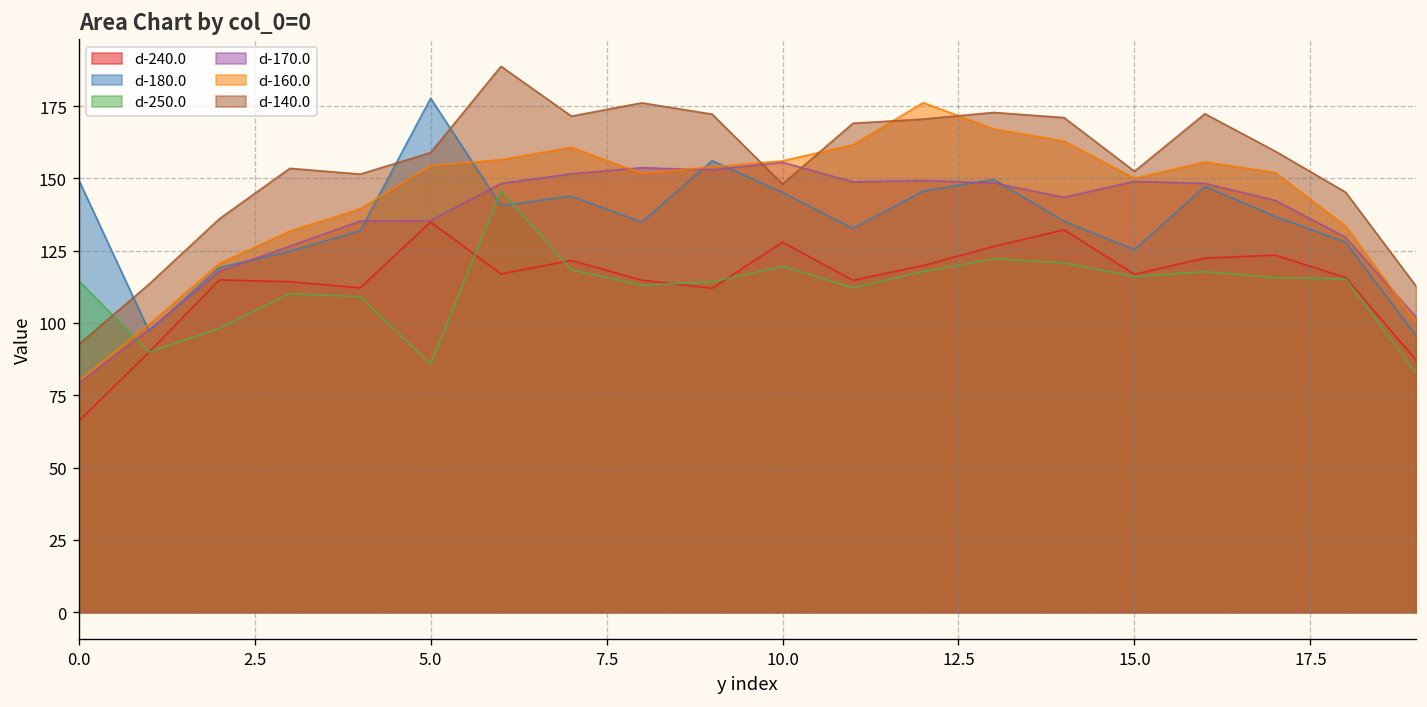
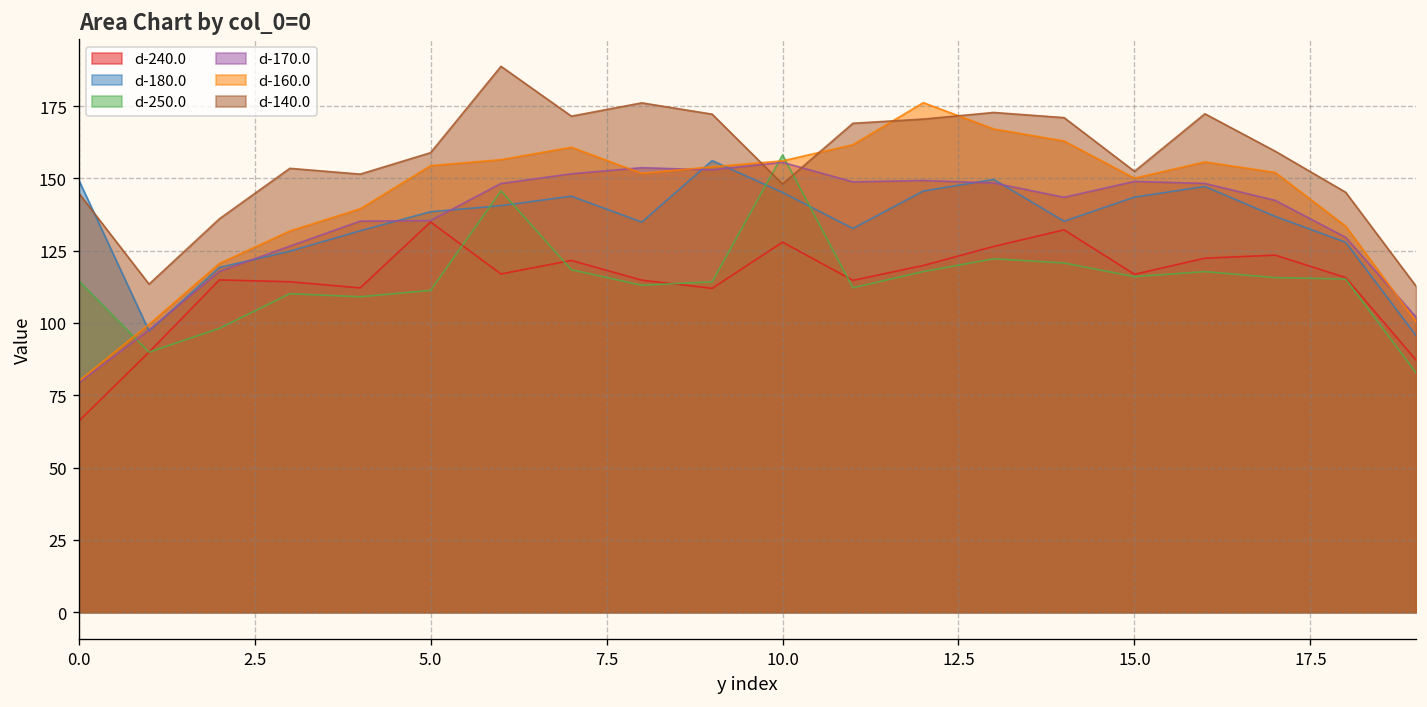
d-140.0, 0.0: 93 -> 145
d-180.0, 5.0: 178 -> 138
d-250.0, 5.0: 86 -> 111
d-250.0, 10.0: 120 -> 158
d-180.0, 15.0: 125 -> 144
